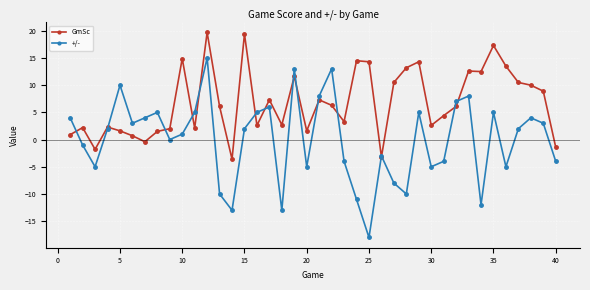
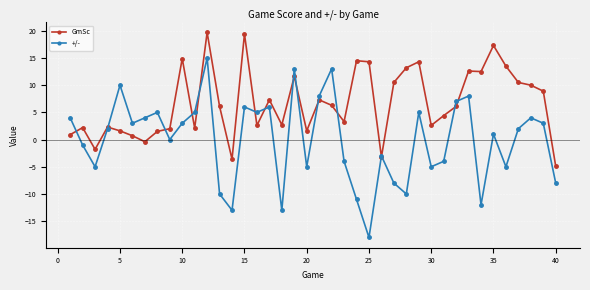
+/-, 10: 1 -> 3
+/-, 15: 2 -> 6
+/-, 35: 5 -> 1
GmSc, 40: -1 -> -5
+/-, 40: -4 -> -8
